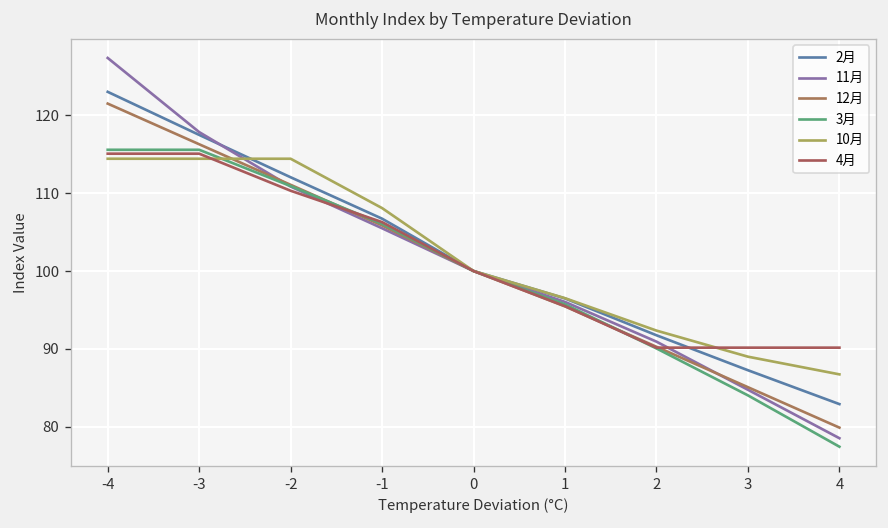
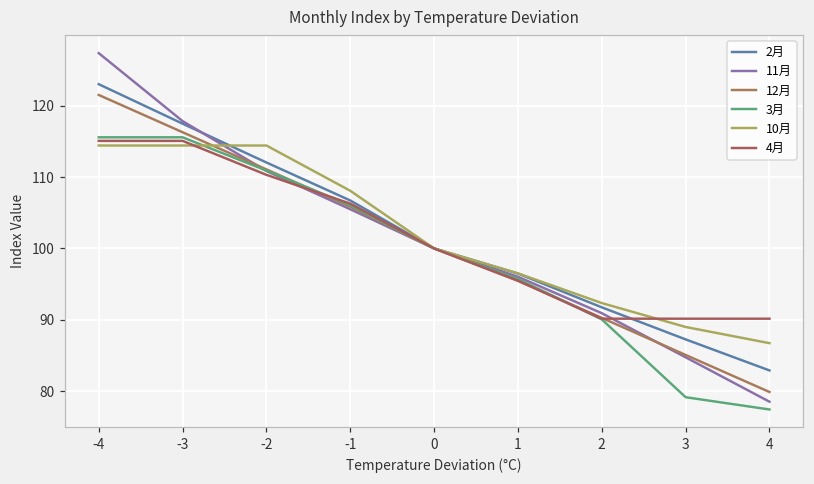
3月, 3: 84 -> 79
